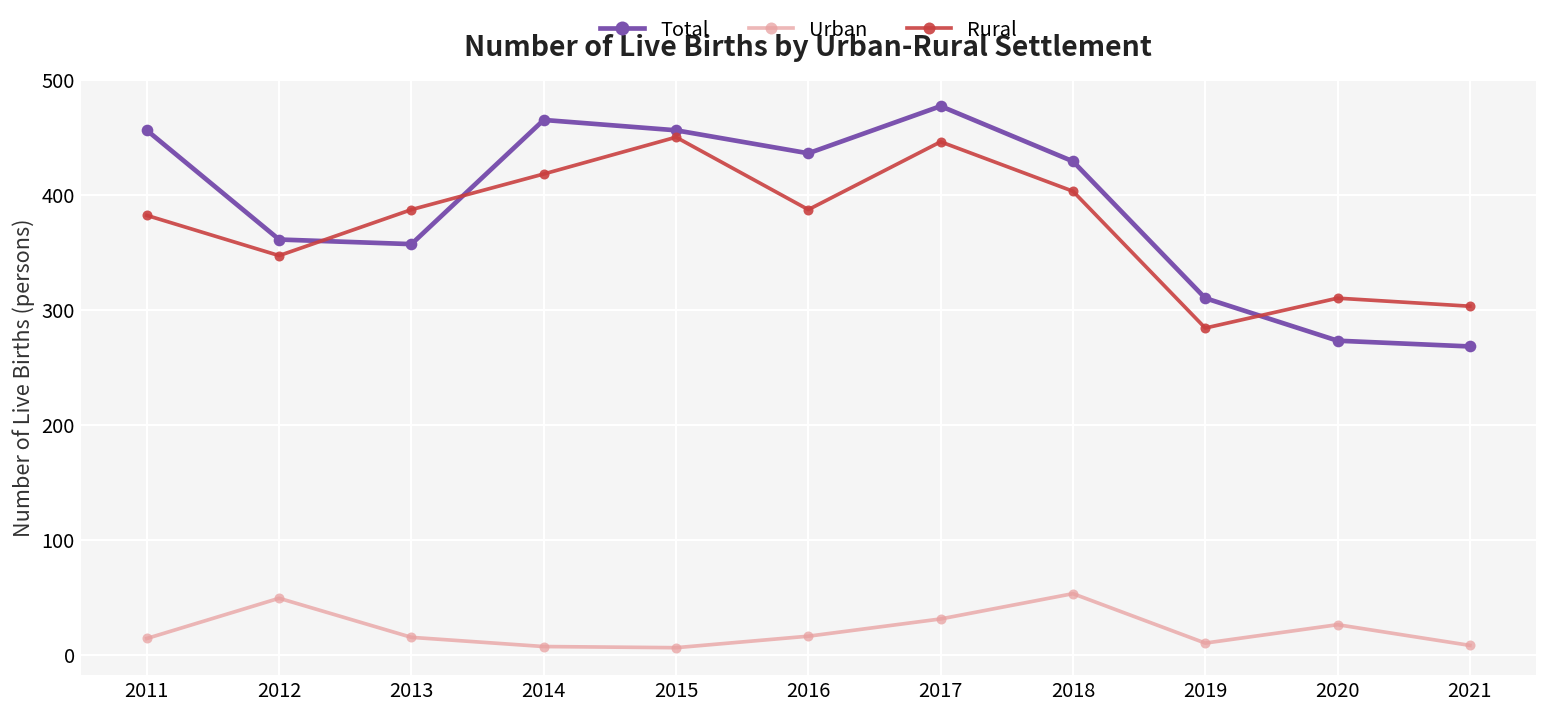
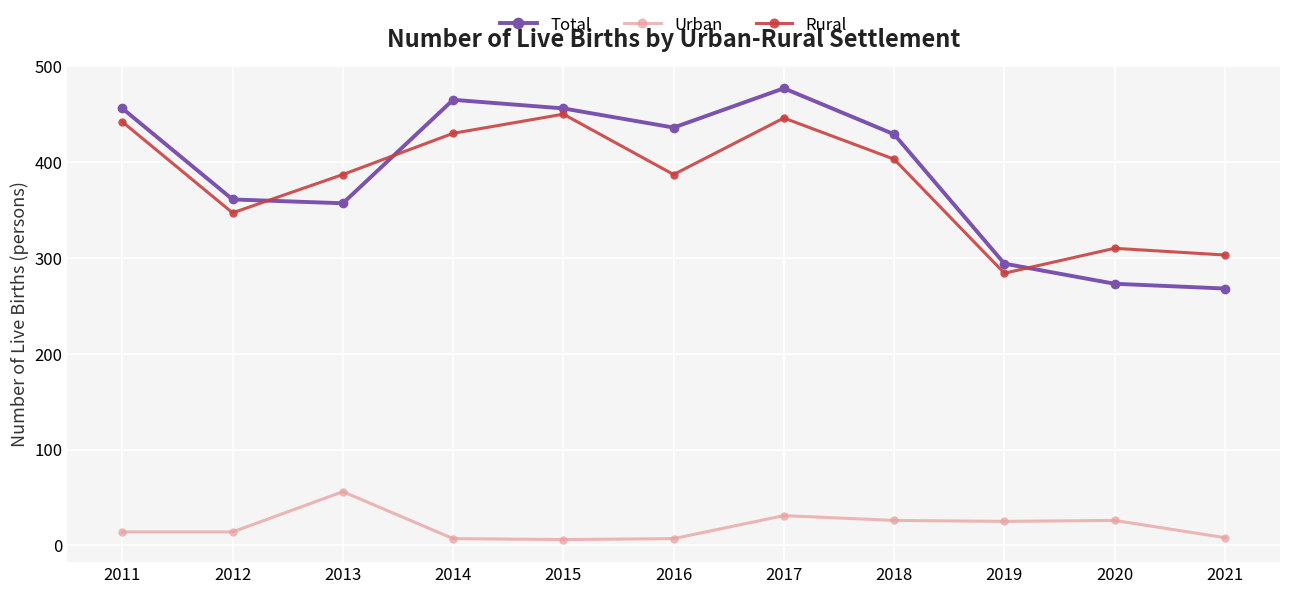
Rural, 2011: 380 -> 440
Urban, 2012: 50 -> 10
Urban, 2013: 20 -> 60
Rural, 2014: 420 -> 430
Urban, 2016: 20 -> 10
Urban, 2018: 50 -> 30
Total, 2019: 310 -> 290
Urban, 2019: 10 -> 30
